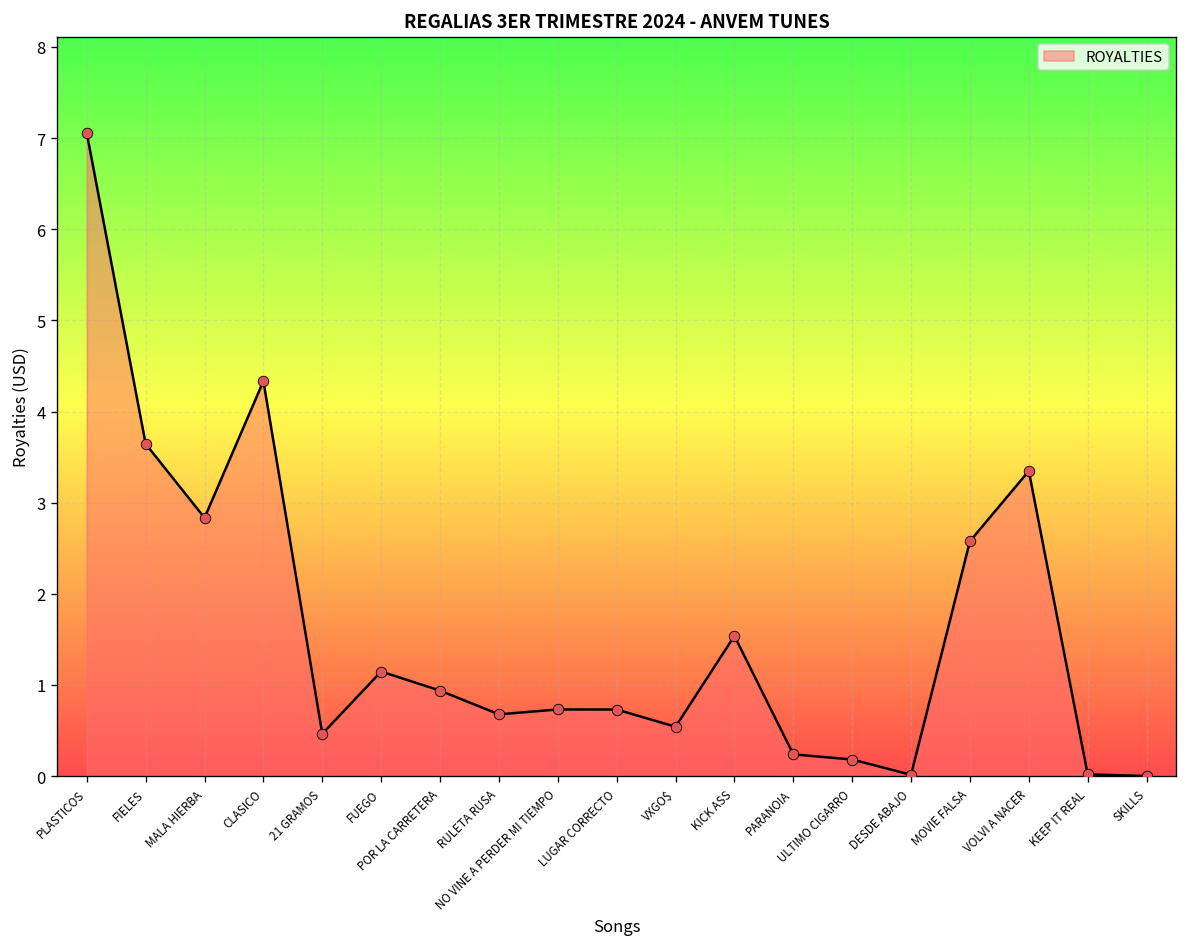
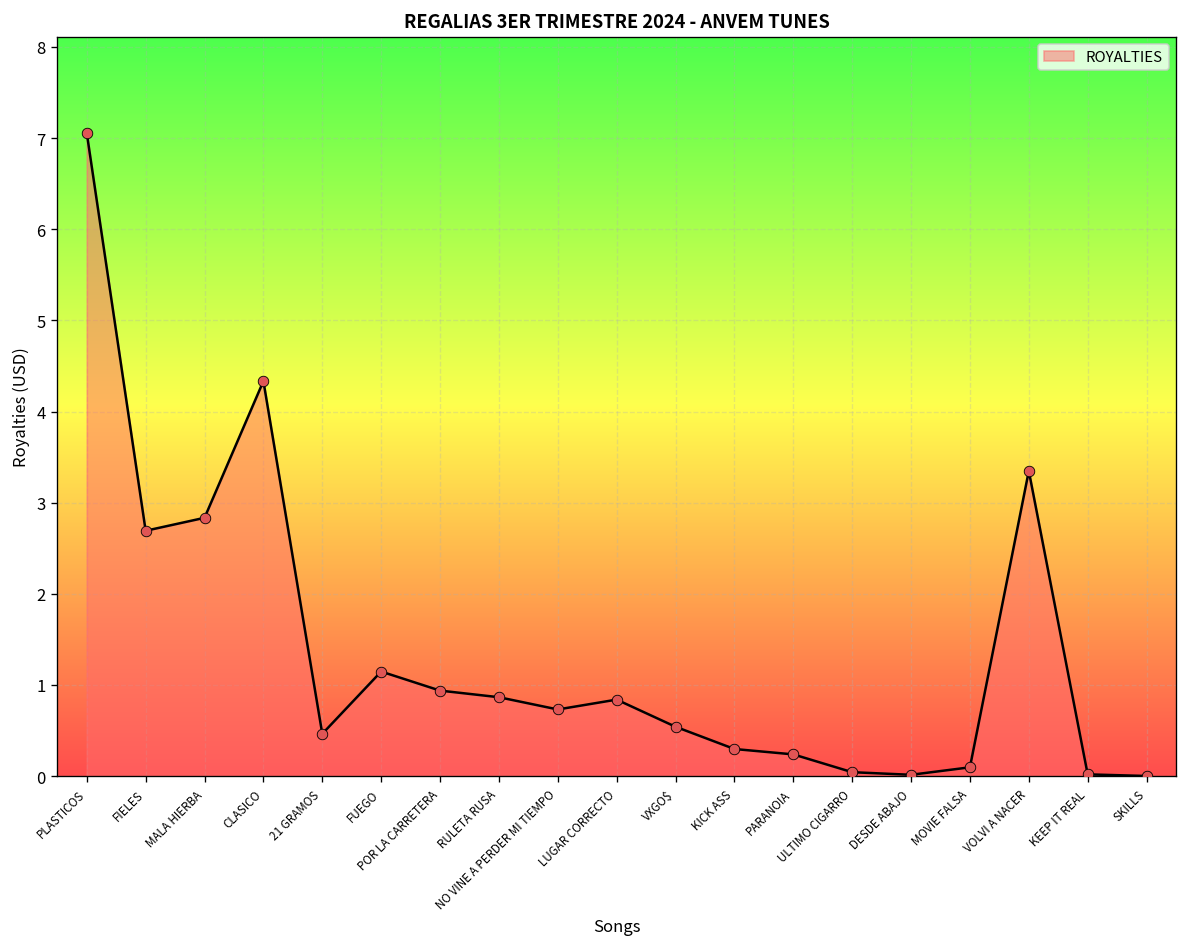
FIELES: 3.6 -> 2.7
RULETA RUSA: 0.7 -> 0.9
LUGAR CORRECTO: 0.7 -> 0.8
KICK ASS: 1.5 -> 0.3
ULTIMO CIGARRO: 0.2 -> 0.0
MOVIE FALSA: 2.6 -> 0.1
